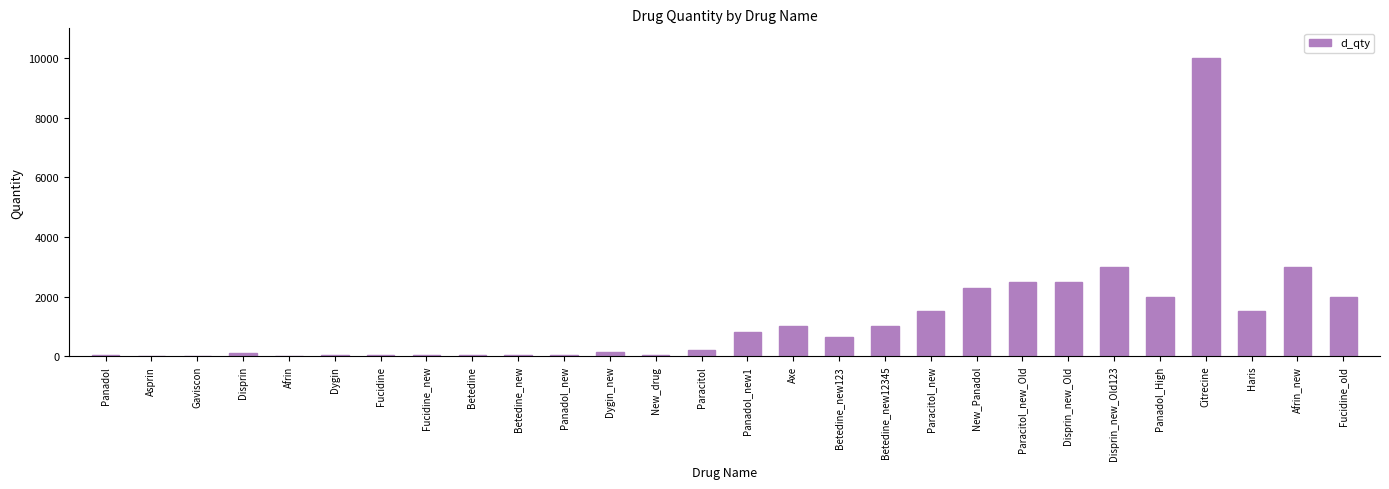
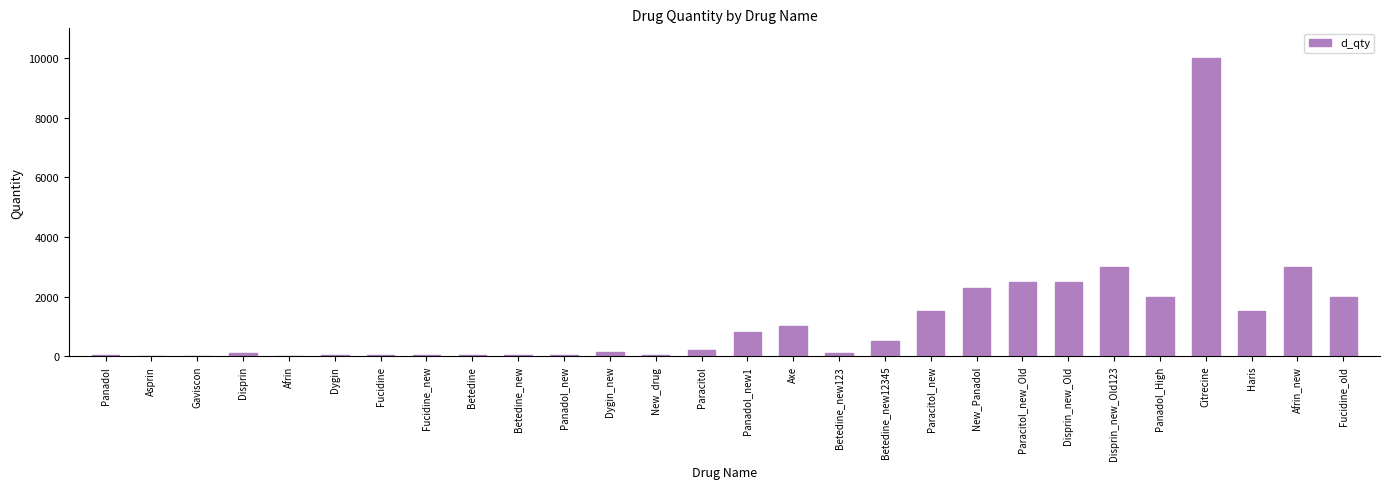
Betedine_new123: 600 -> 100
Betedine_new12345: 1000 -> 500
